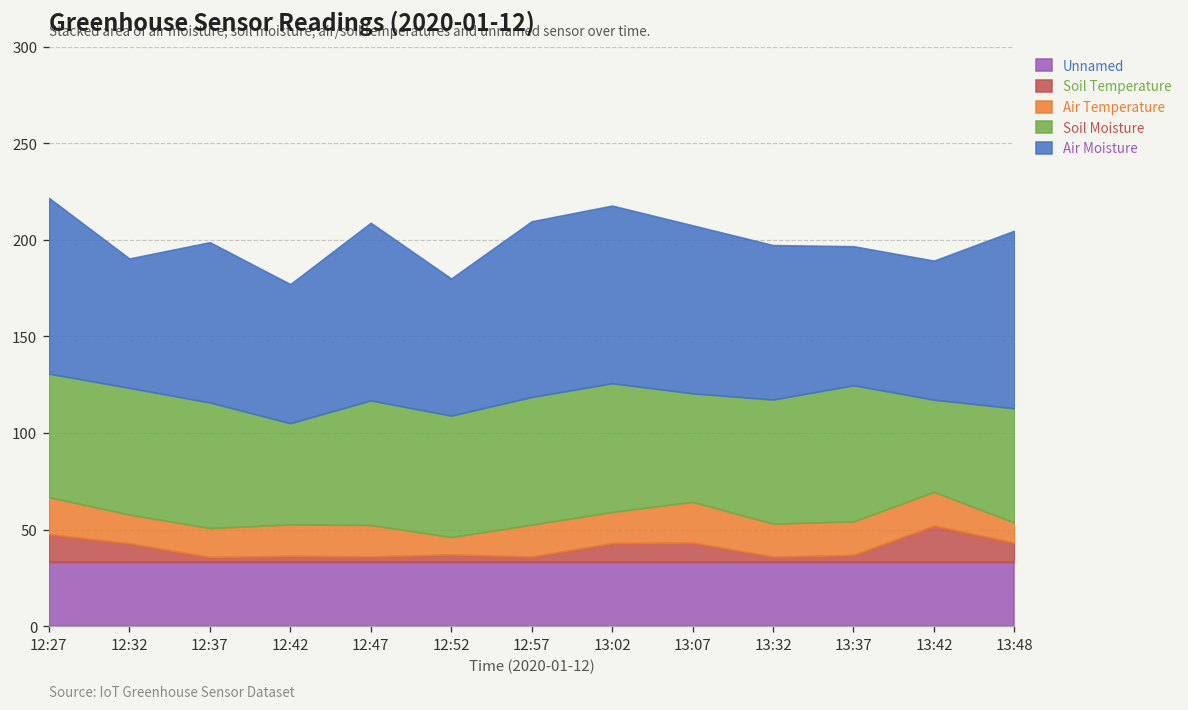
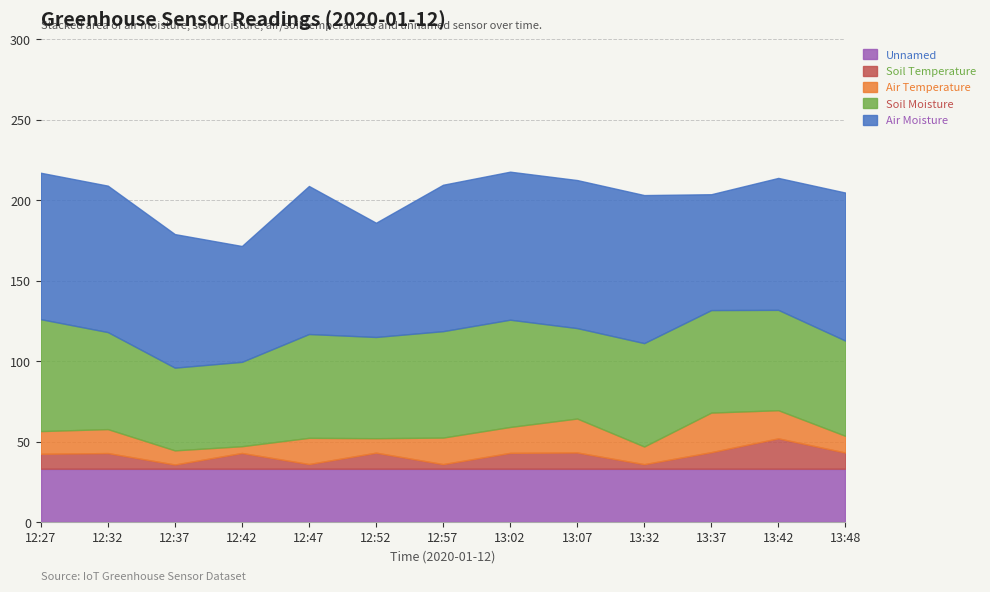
Soil Temperature, 12:27: 14 -> 9
Air Temperature, 12:27: 19 -> 14
Soil Moisture, 12:27: 64 -> 70
Soil Moisture, 12:32: 66 -> 60
Air Moisture, 12:32: 67 -> 91
Air Temperature, 12:37: 15 -> 9
Soil Moisture, 12:37: 65 -> 51
Soil Temperature, 12:42: 3 -> 10
Air Temperature, 12:42: 16 -> 4
Soil Temperature, 12:52: 4 -> 10
Air Moisture, 13:07: 87 -> 92
Air Temperature, 13:32: 17 -> 11
Air Moisture, 13:32: 80 -> 92
Soil Temperature, 13:37: 4 -> 10
Air Temperature, 13:37: 17 -> 25
Soil Moisture, 13:37: 71 -> 64
Soil Moisture, 13:42: 48 -> 62
Air Moisture, 13:42: 72 -> 82
